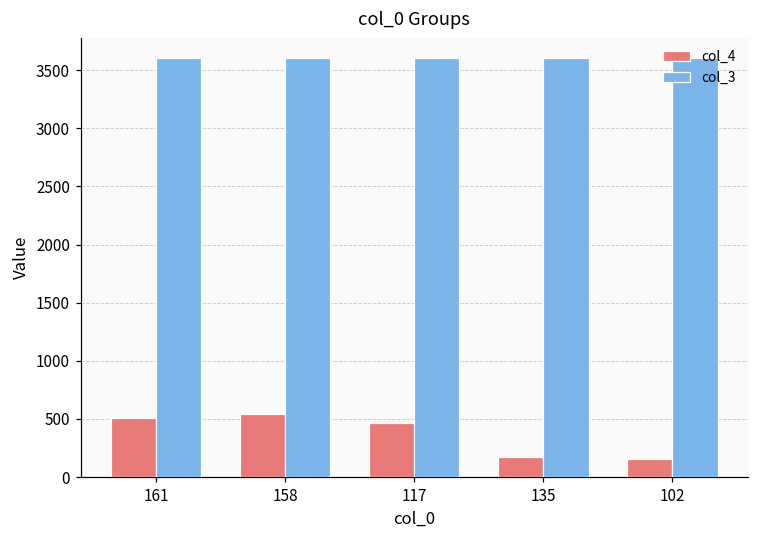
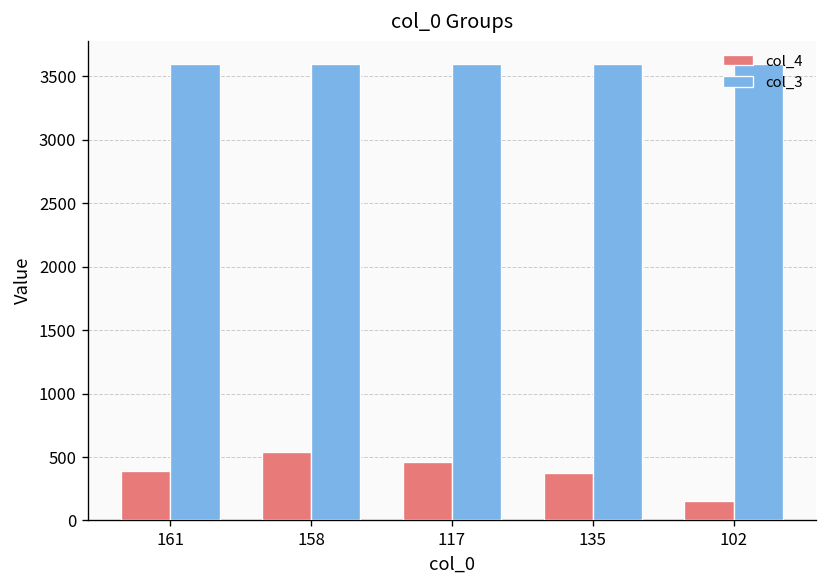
col_4, 161: 510 -> 390
col_4, 135: 170 -> 370
